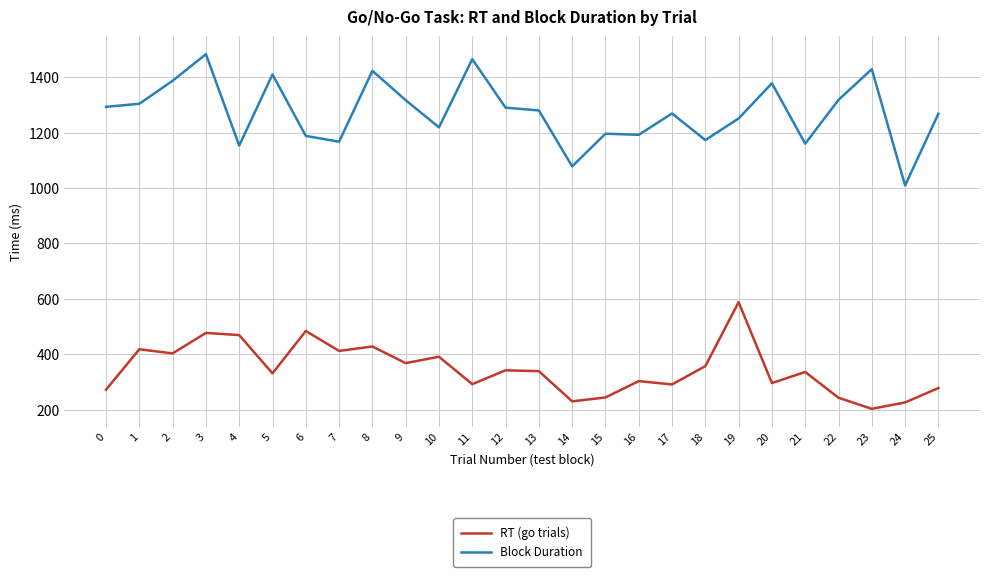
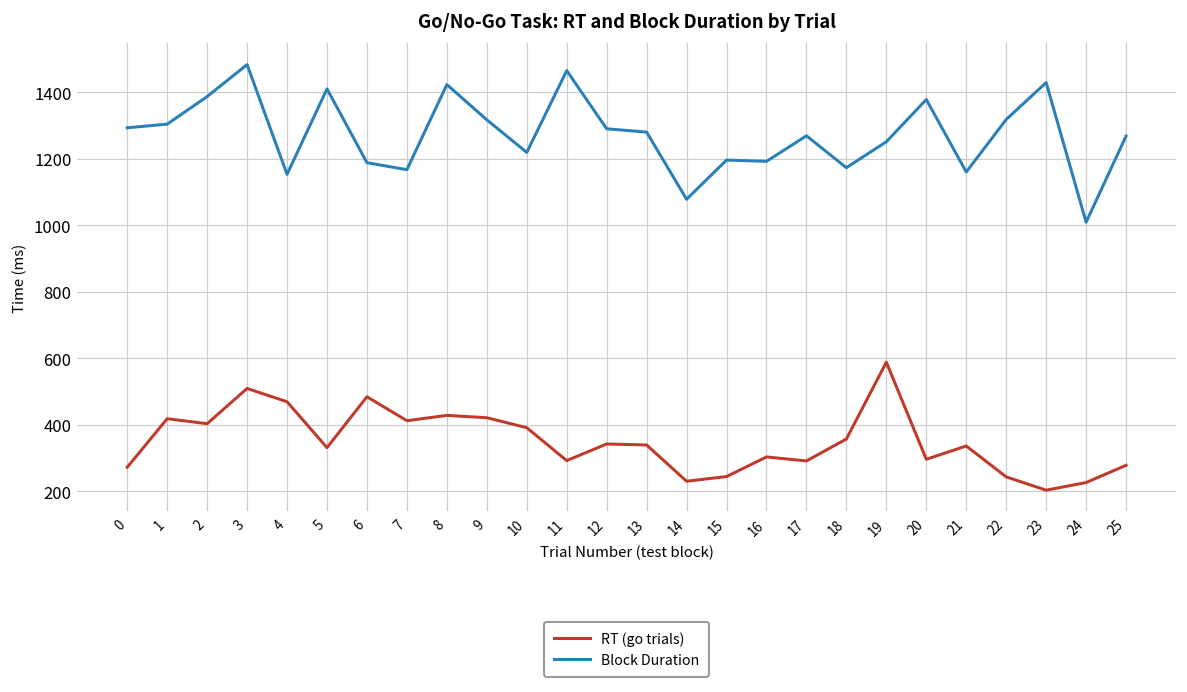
RT (go trials), 3: 480 -> 510
RT (go trials), 9: 370 -> 420
